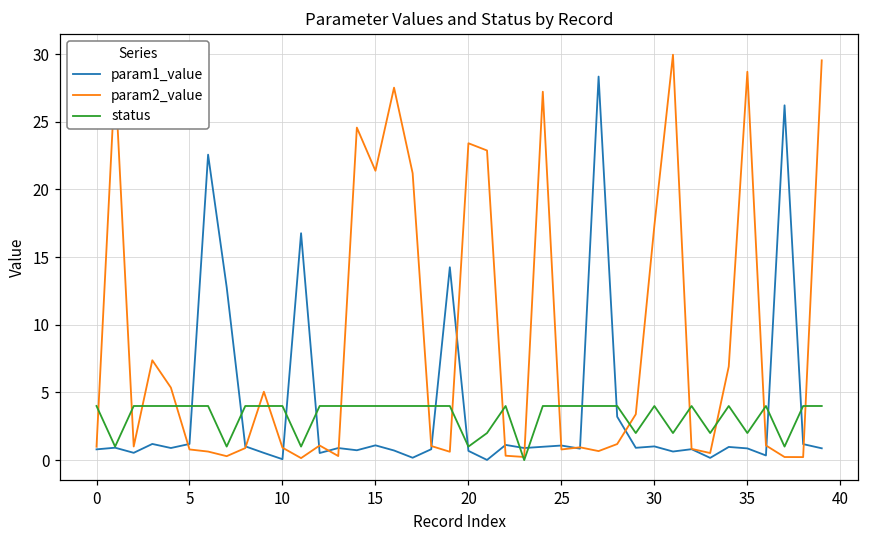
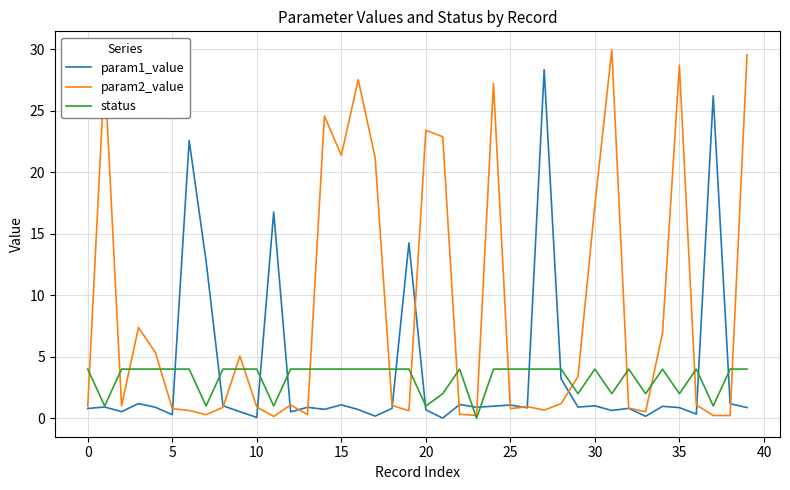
param1_value, 5: 1.2 -> 0.3
